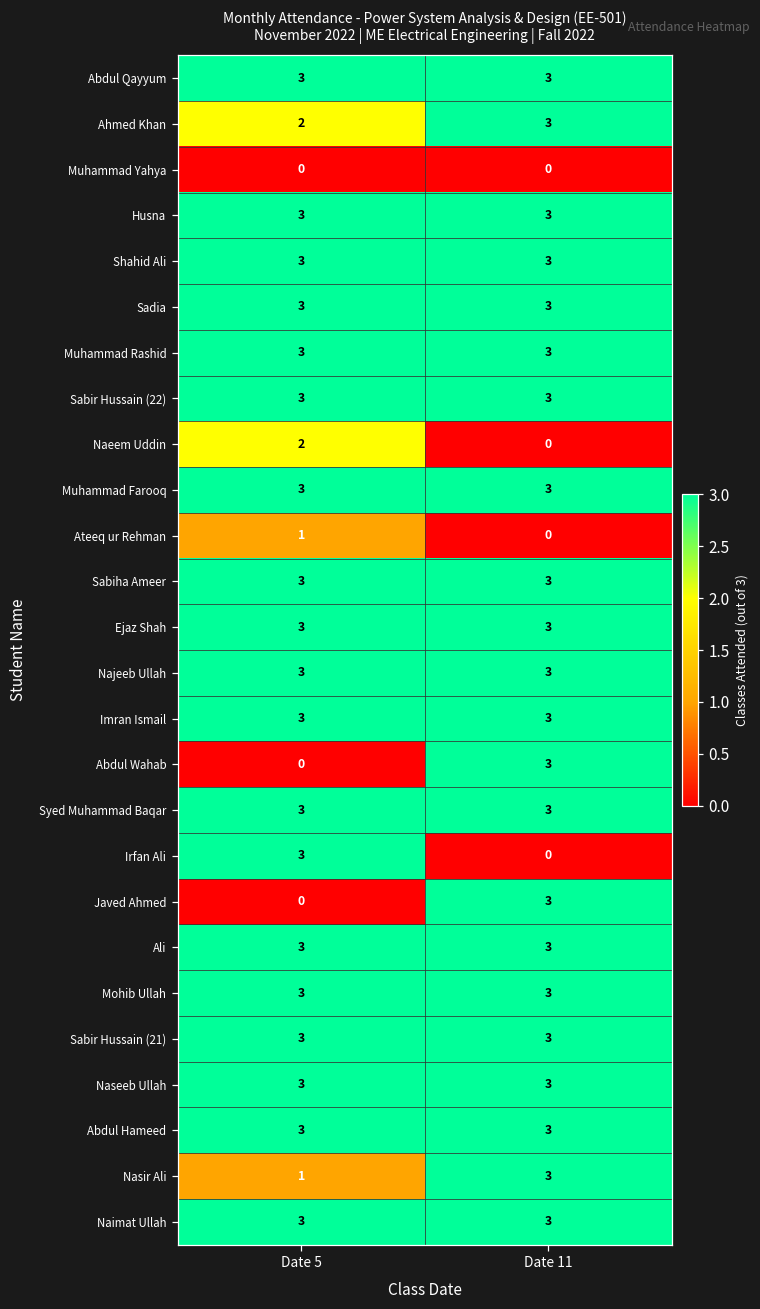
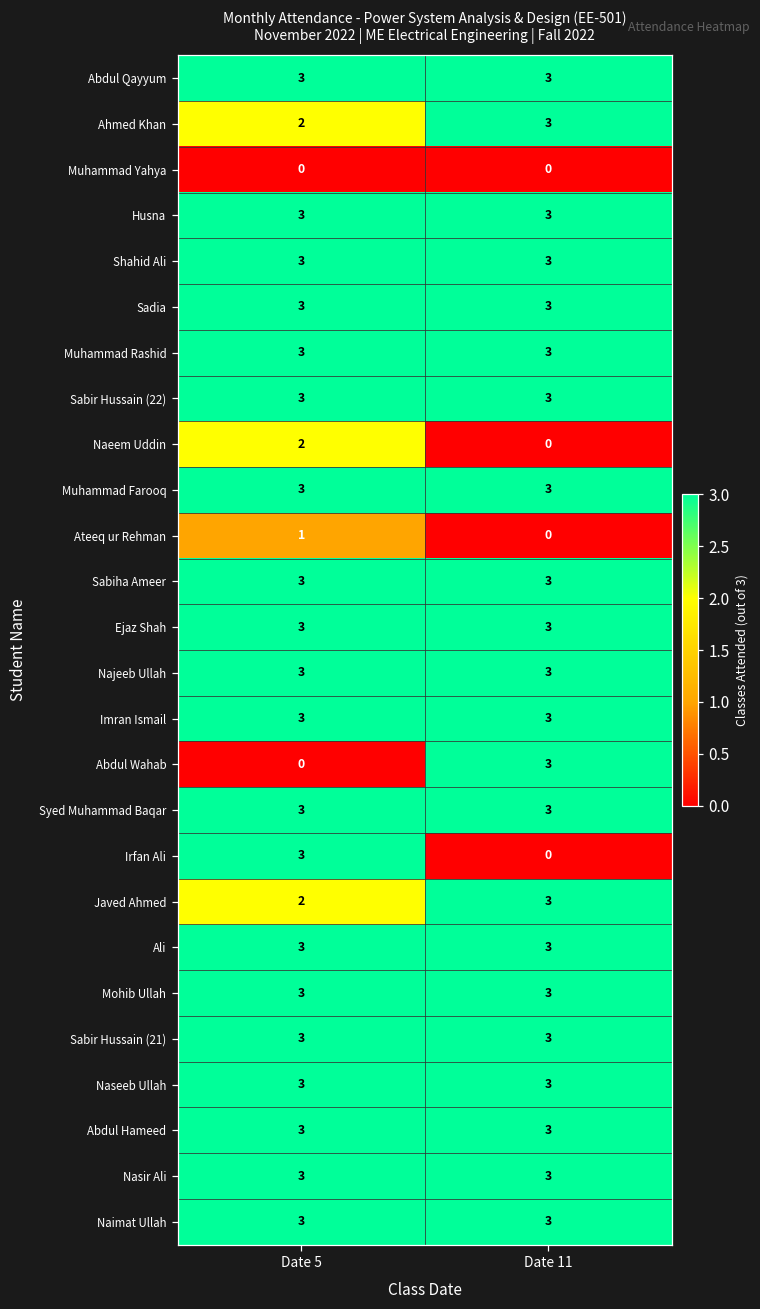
Javed Ahmed, Date 5: 0 -> 2
Nasir Ali, Date 5: 1 -> 3
